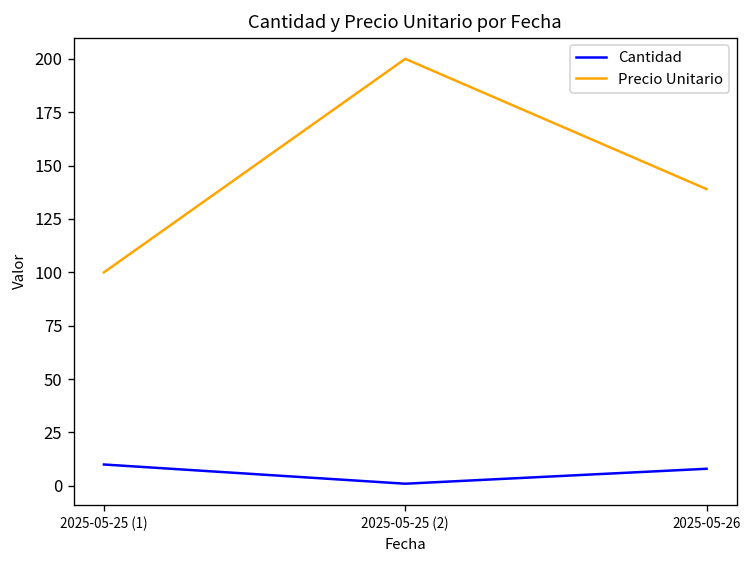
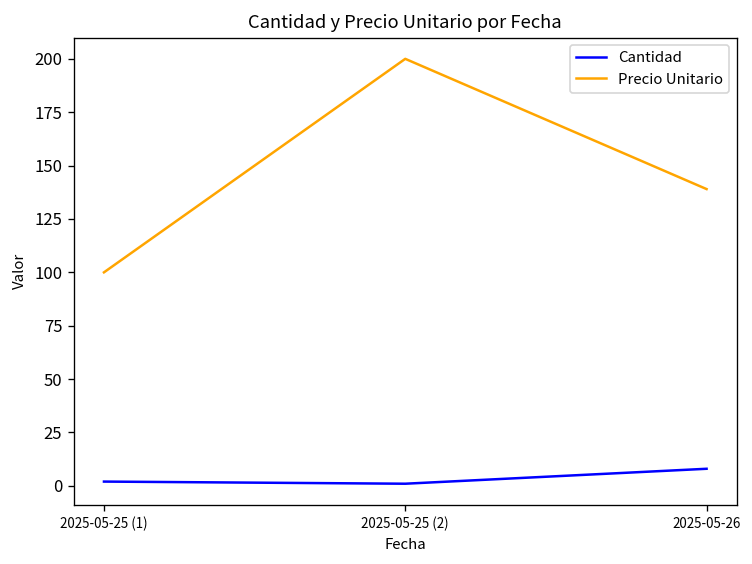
Cantidad, 2025-05-25 (1): 10 -> 2
